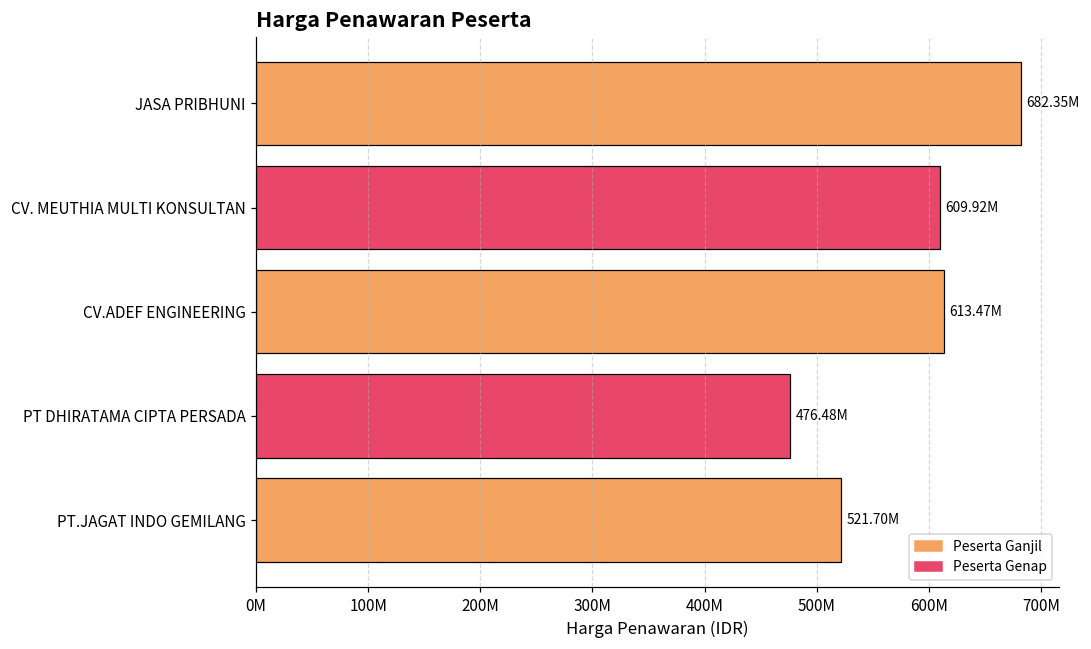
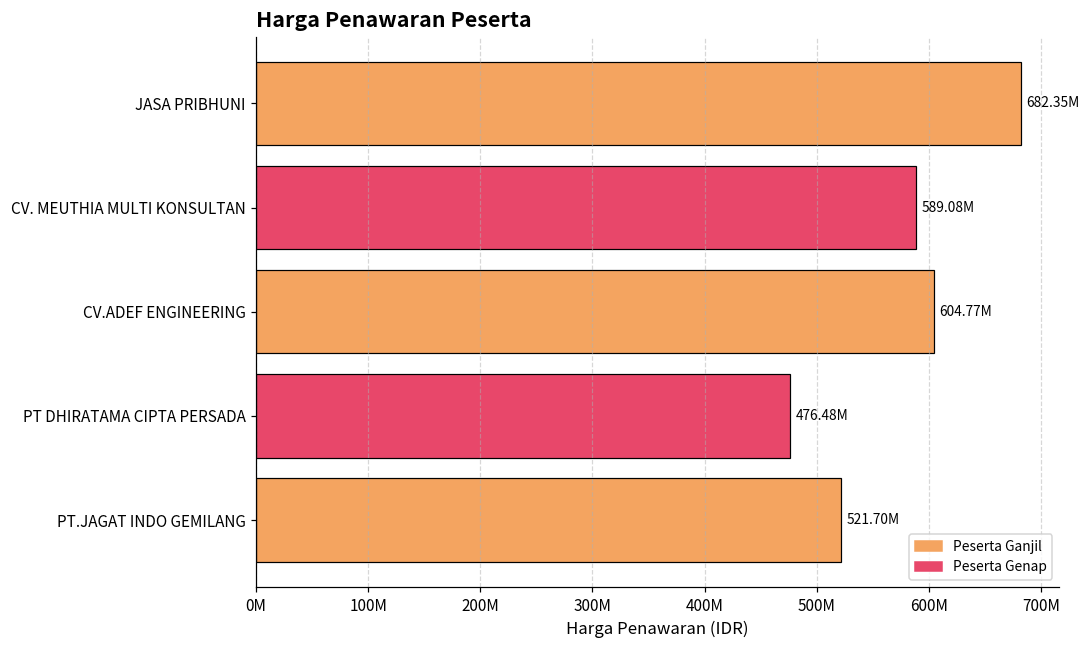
CV. MEUTHIA MULTI KONSULTAN: 609.92M -> 589.08M
CV.ADEF ENGINEERING: 613.47M -> 604.77M
